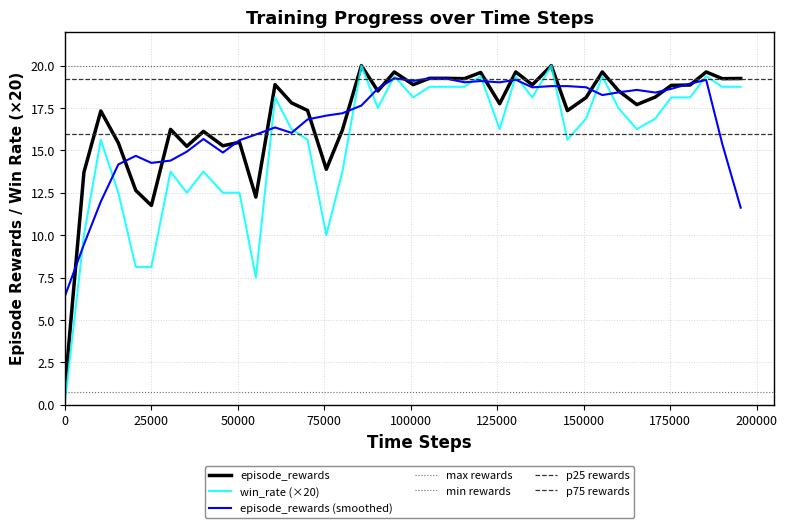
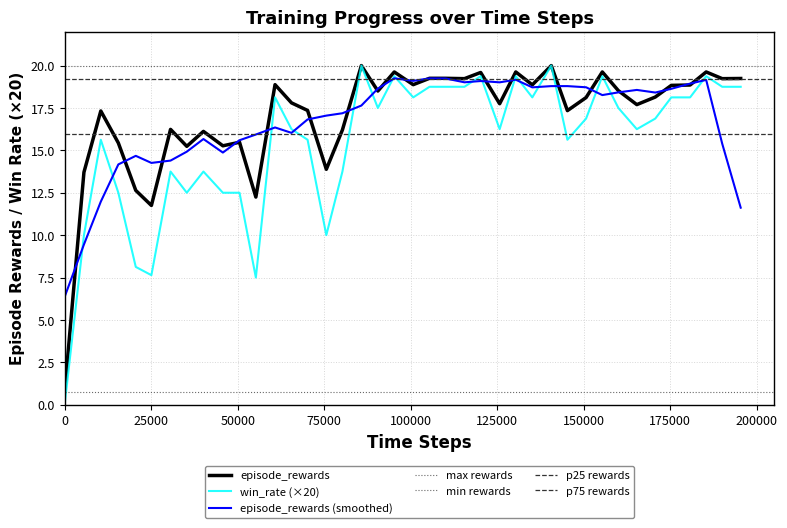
win_rate (×20), 25000: 8.1 -> 7.6
